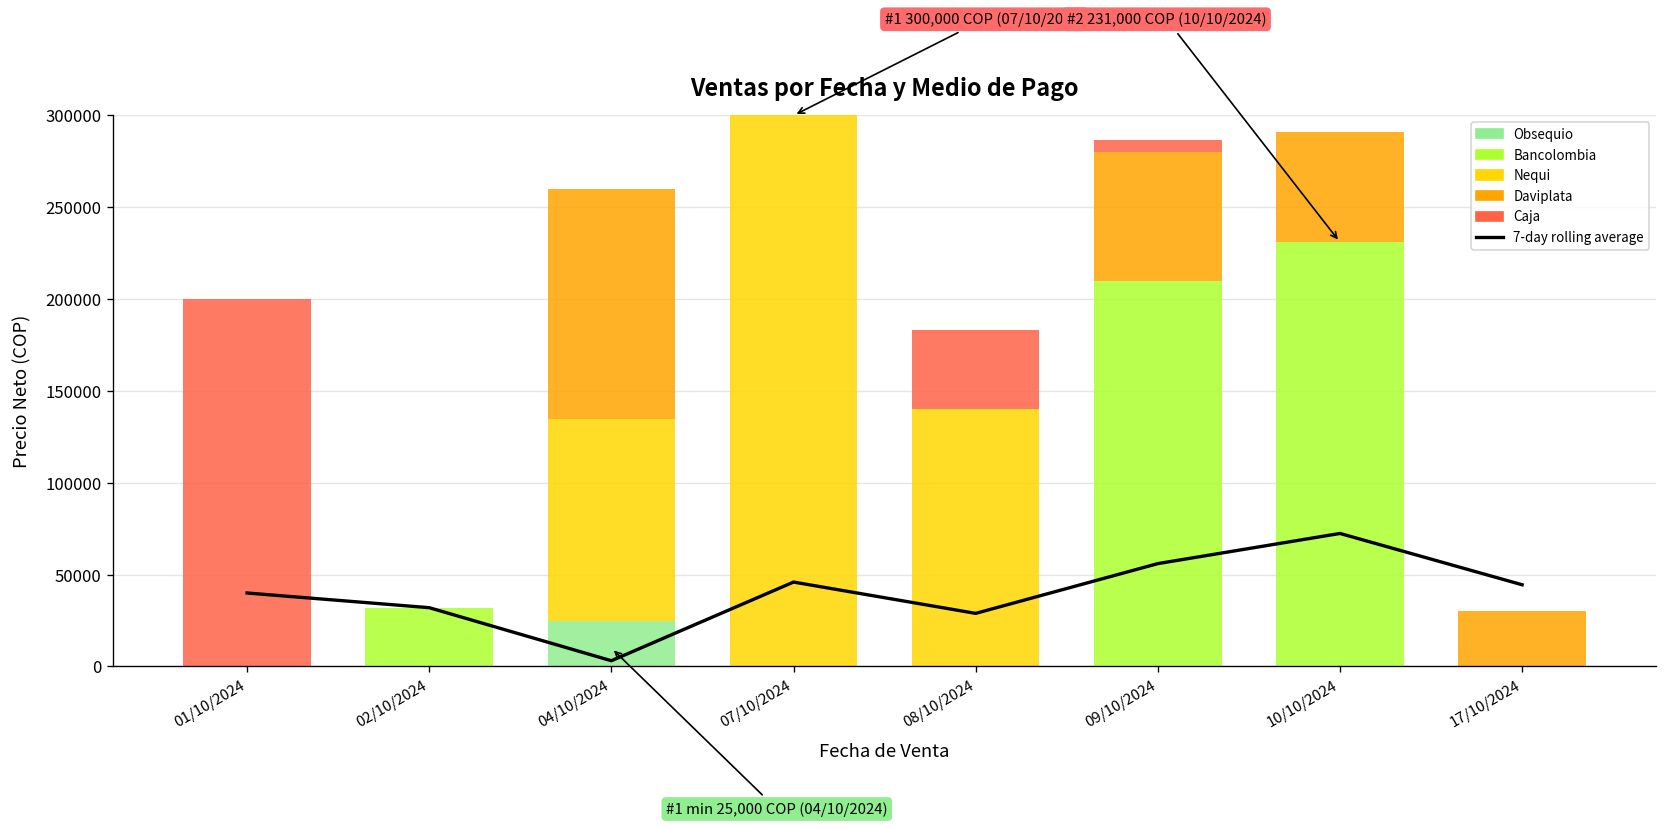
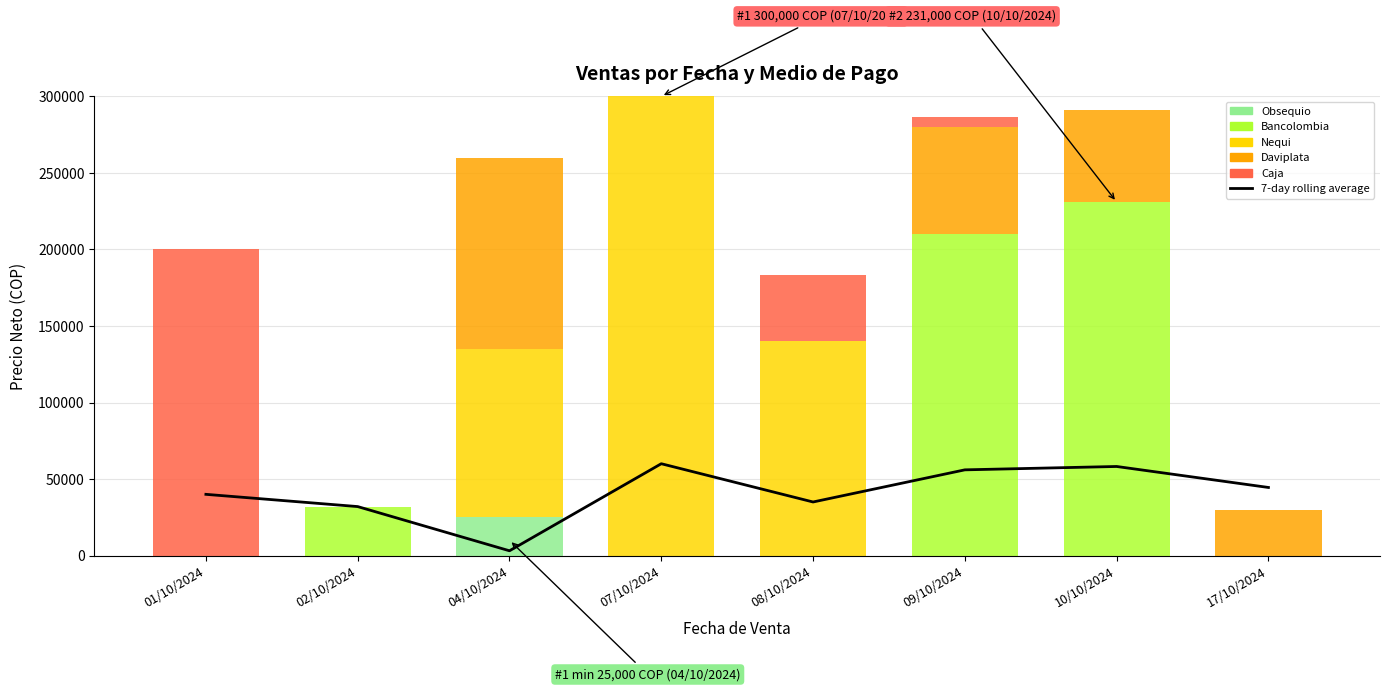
7-day rolling average, 07/10/2024: 46000 -> 60000
7-day rolling average, 08/10/2024: 29000 -> 35000
7-day rolling average, 10/10/2024: 72000 -> 58000
